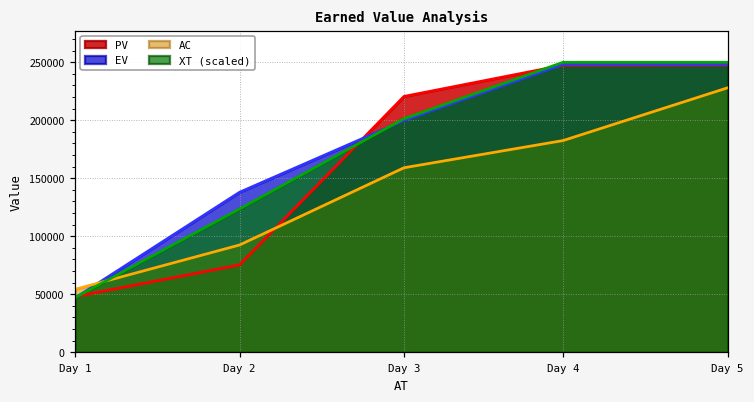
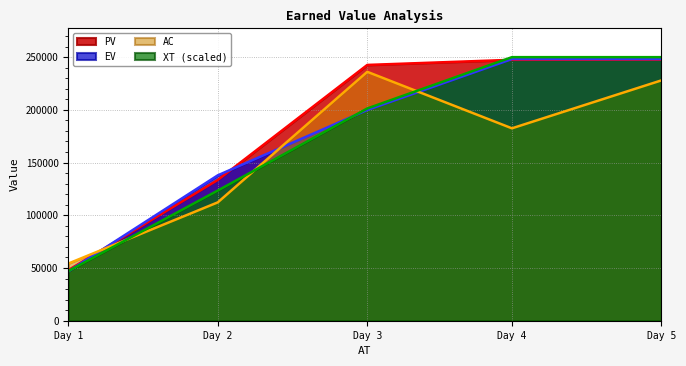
PV, Day 2: 75000 -> 134000
AC, Day 2: 92000 -> 112000
PV, Day 3: 221000 -> 243000
AC, Day 3: 159000 -> 236000
